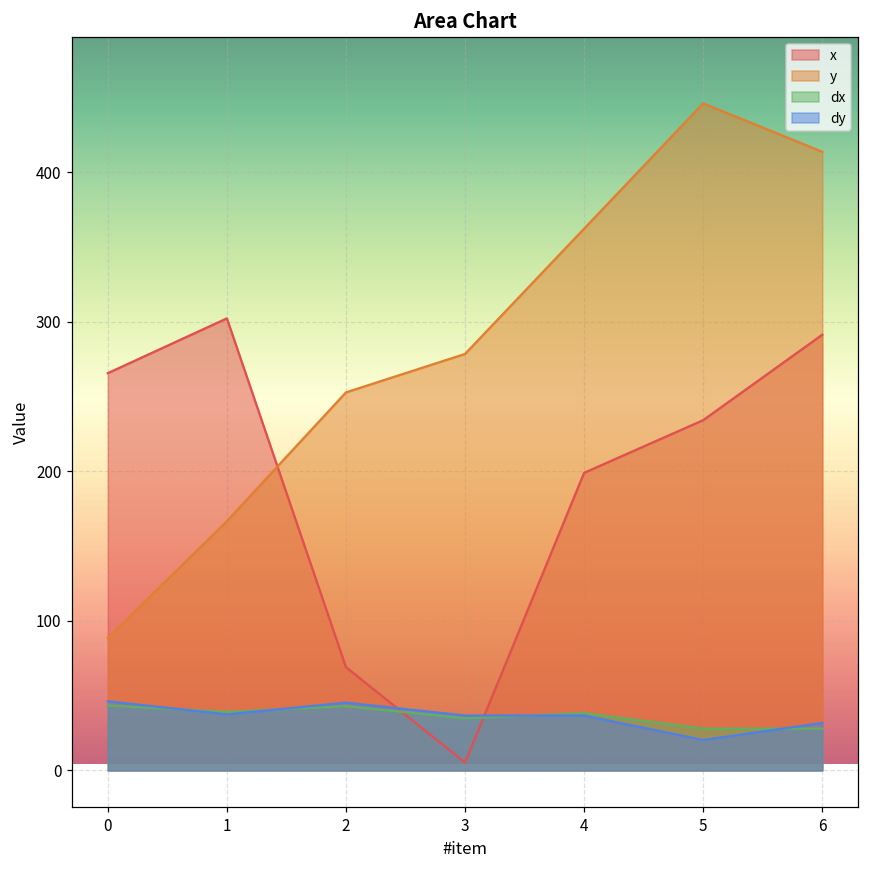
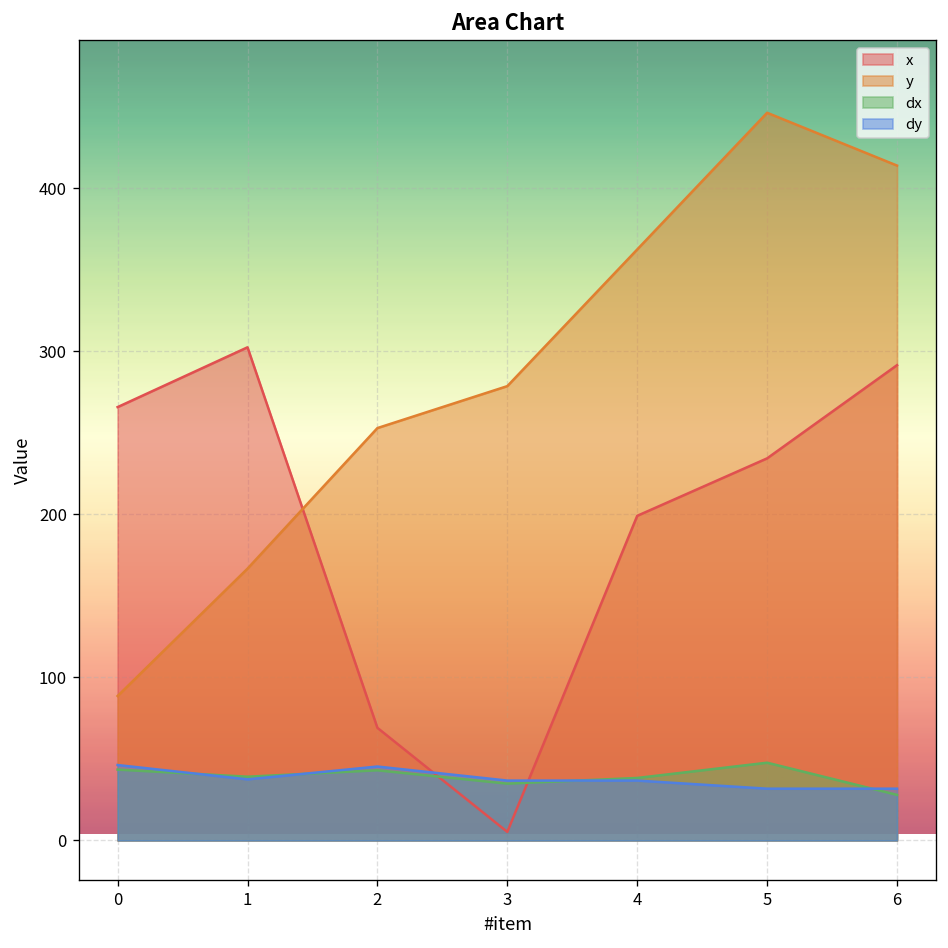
dx, 5: 28 -> 48
dy, 5: 20 -> 32
